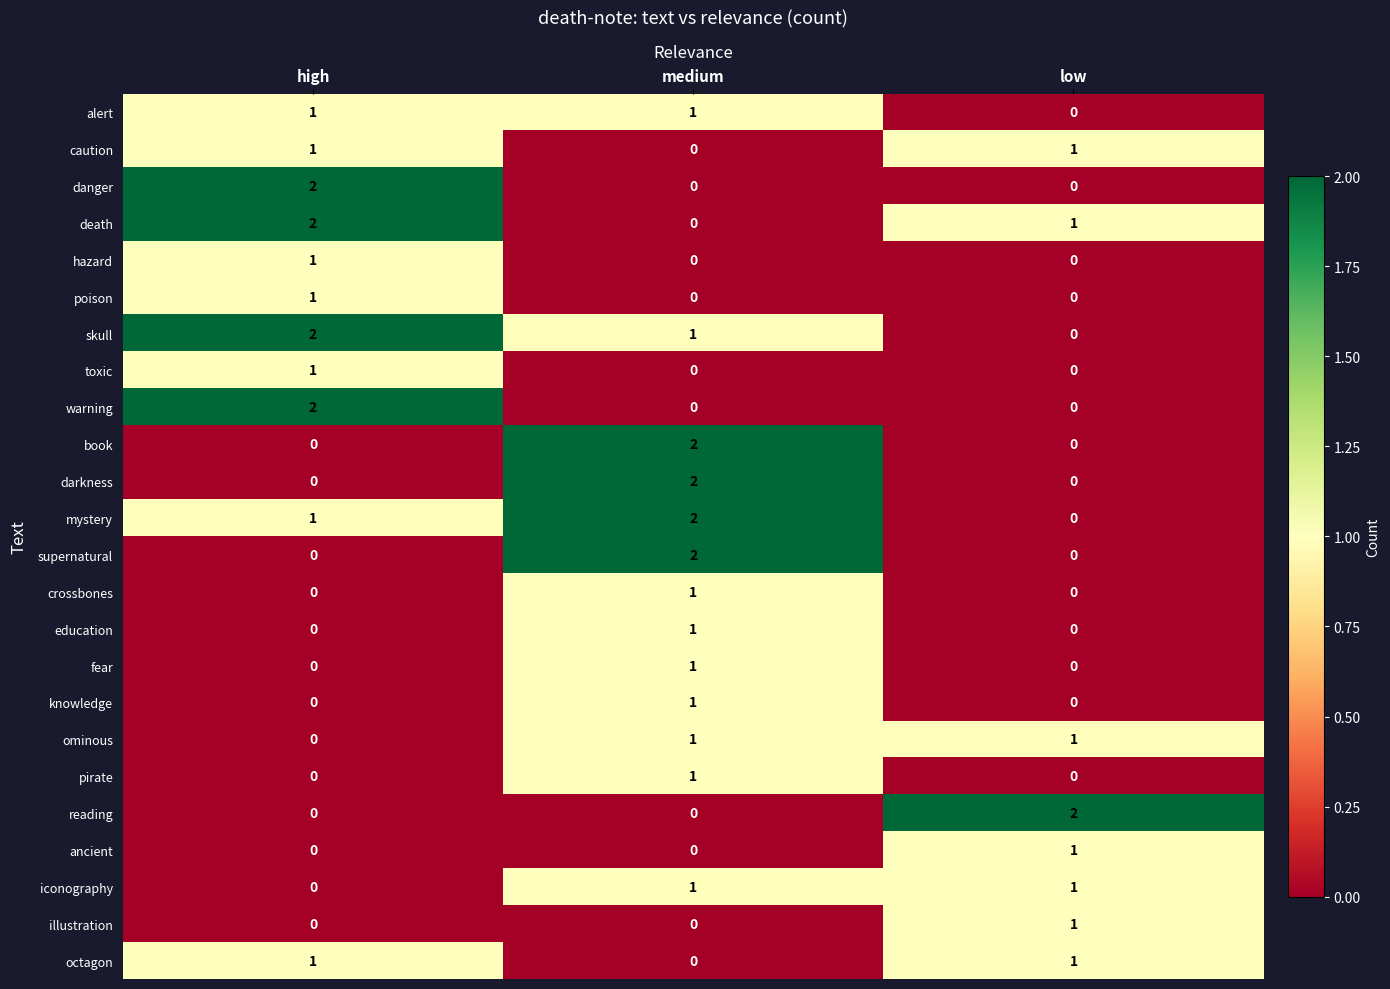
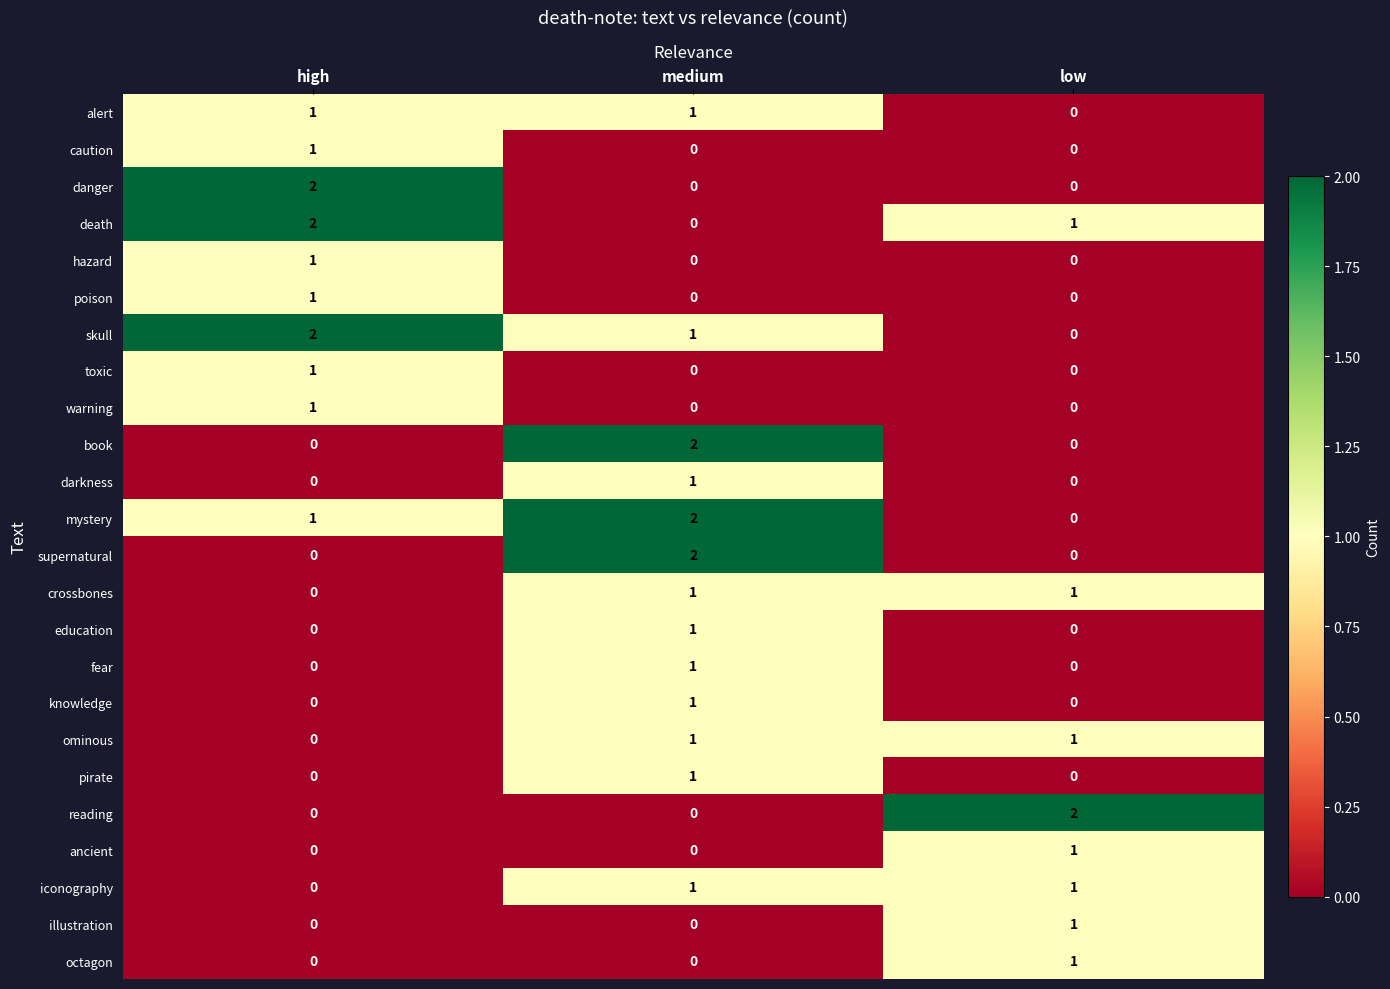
caution, low: 1 -> 0
warning, high: 2 -> 1
darkness, medium: 2 -> 1
crossbones, low: 0 -> 1
octagon, high: 1 -> 0
